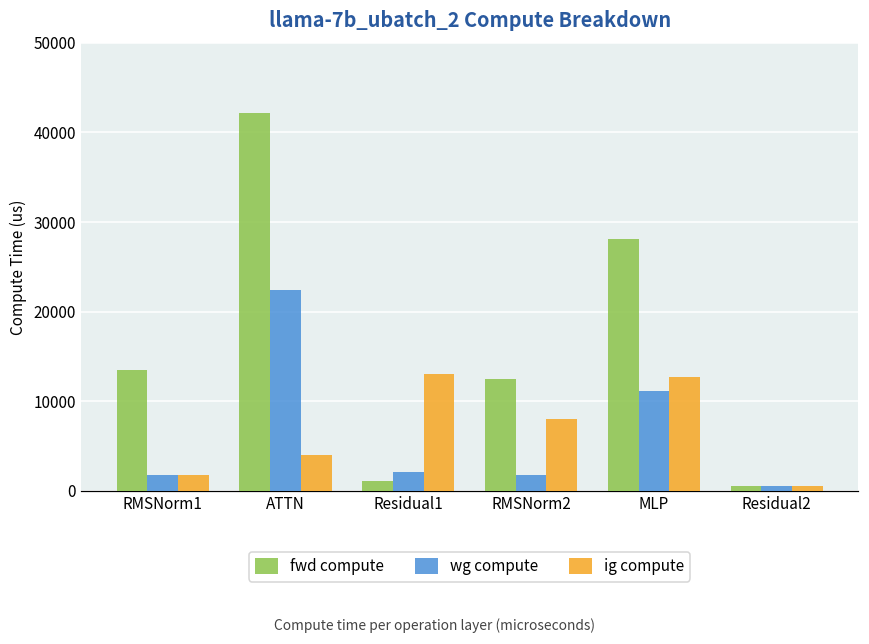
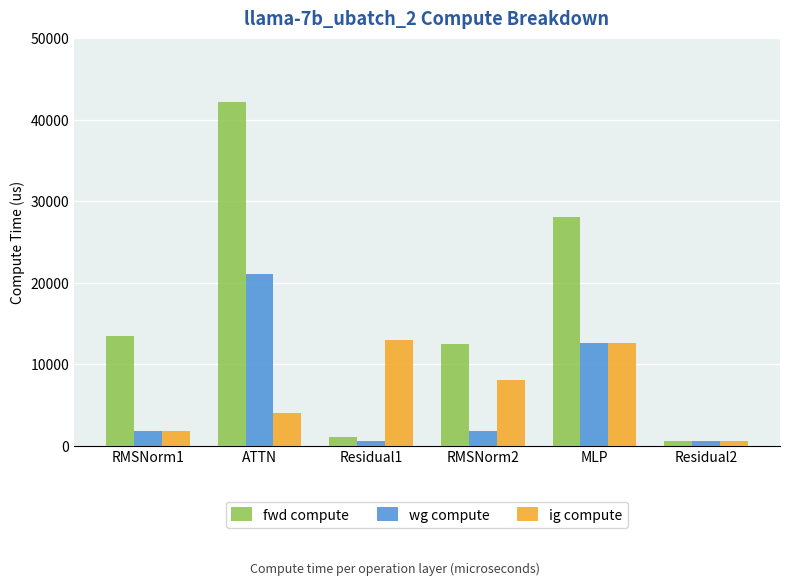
wg compute, ATTN: 22000 -> 21000
wg compute, Residual1: 2000 -> 1000
wg compute, MLP: 11000 -> 13000
